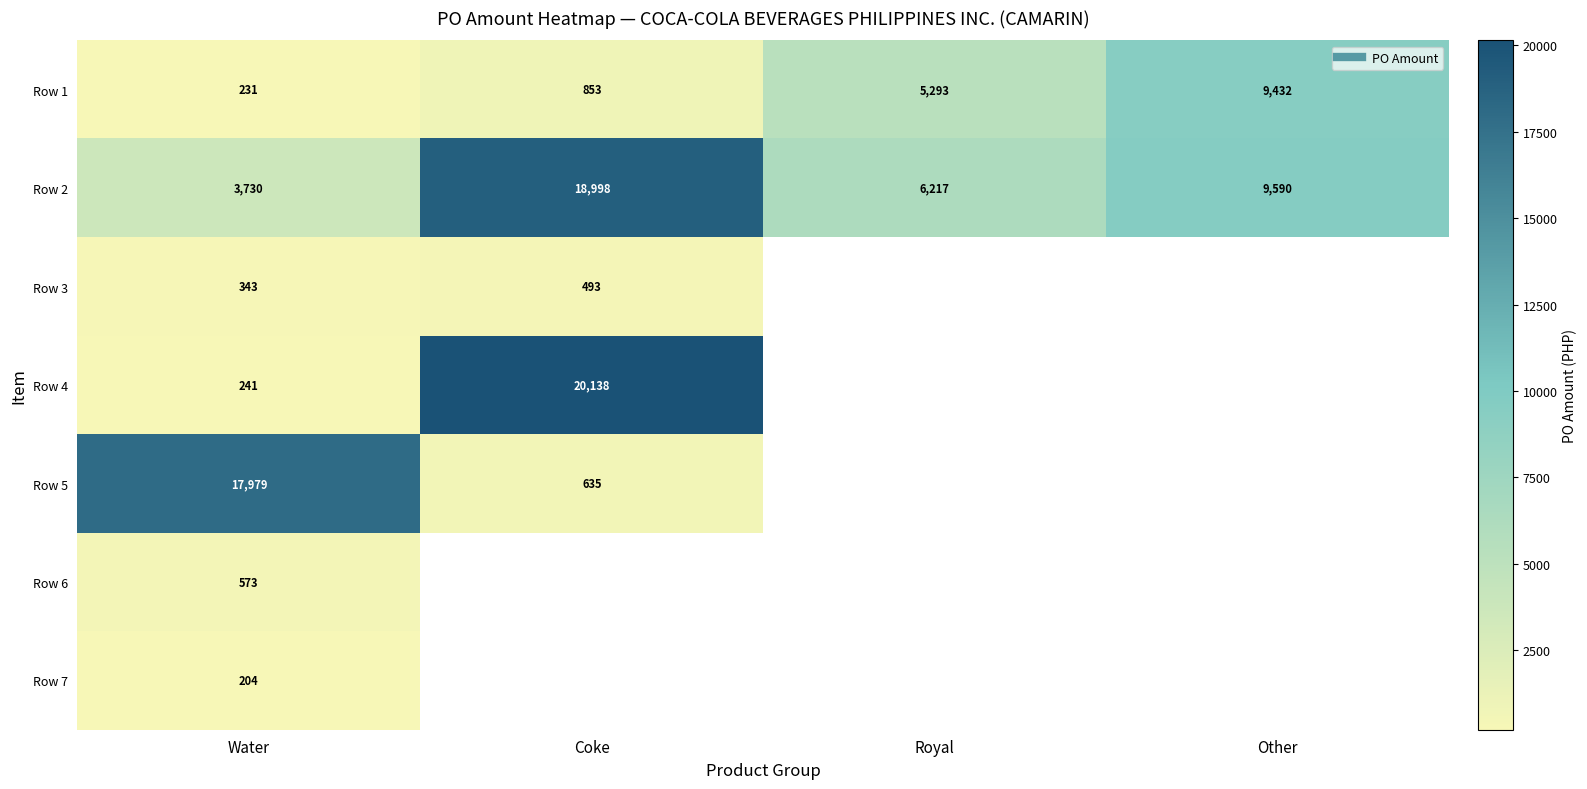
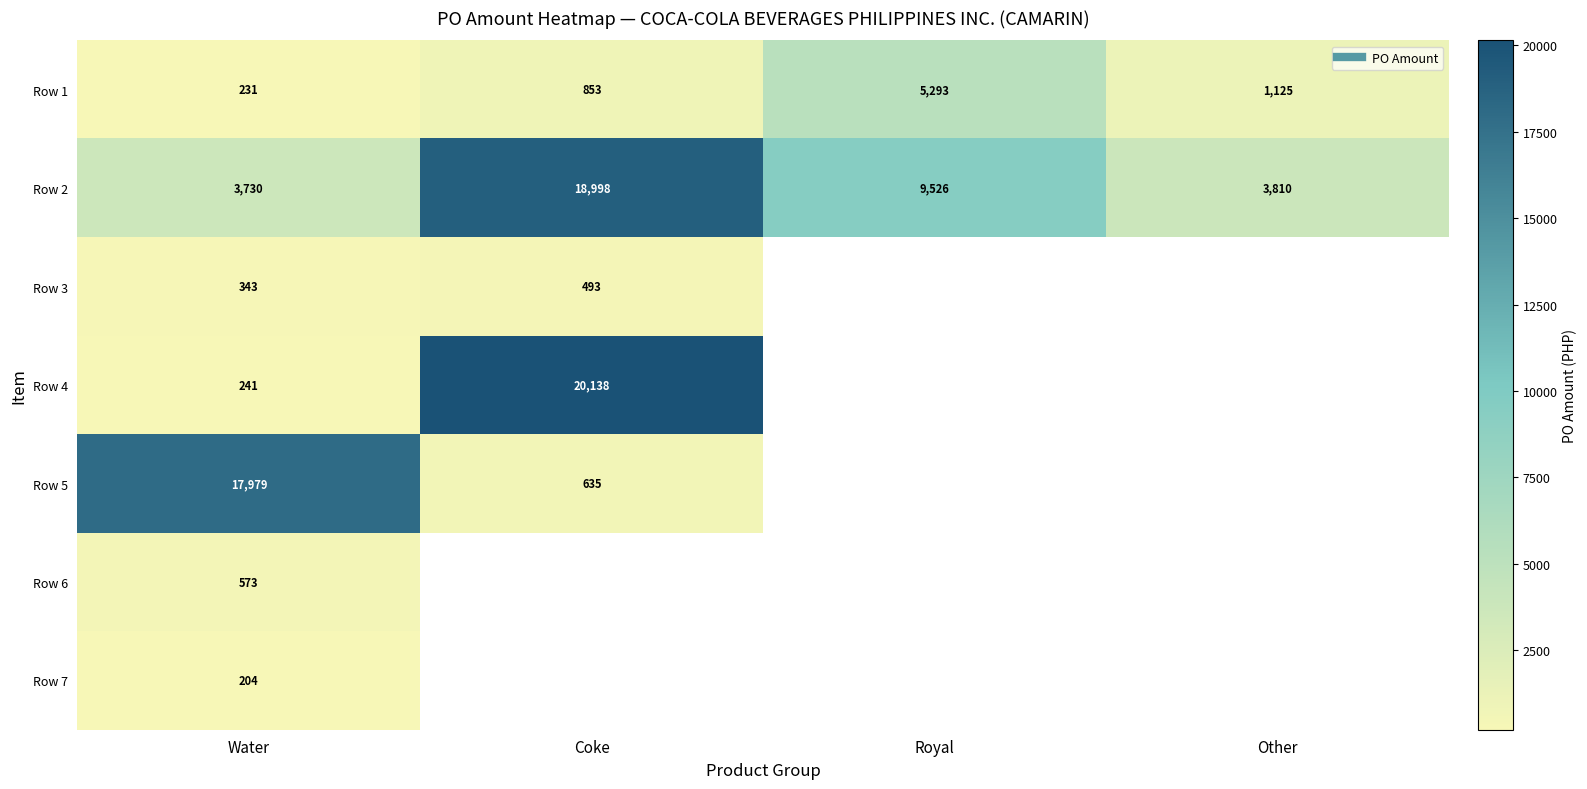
Row 1, Other: 9,432 -> 1,125
Row 2, Royal: 6,217 -> 9,526
Row 2, Other: 9,590 -> 3,810
